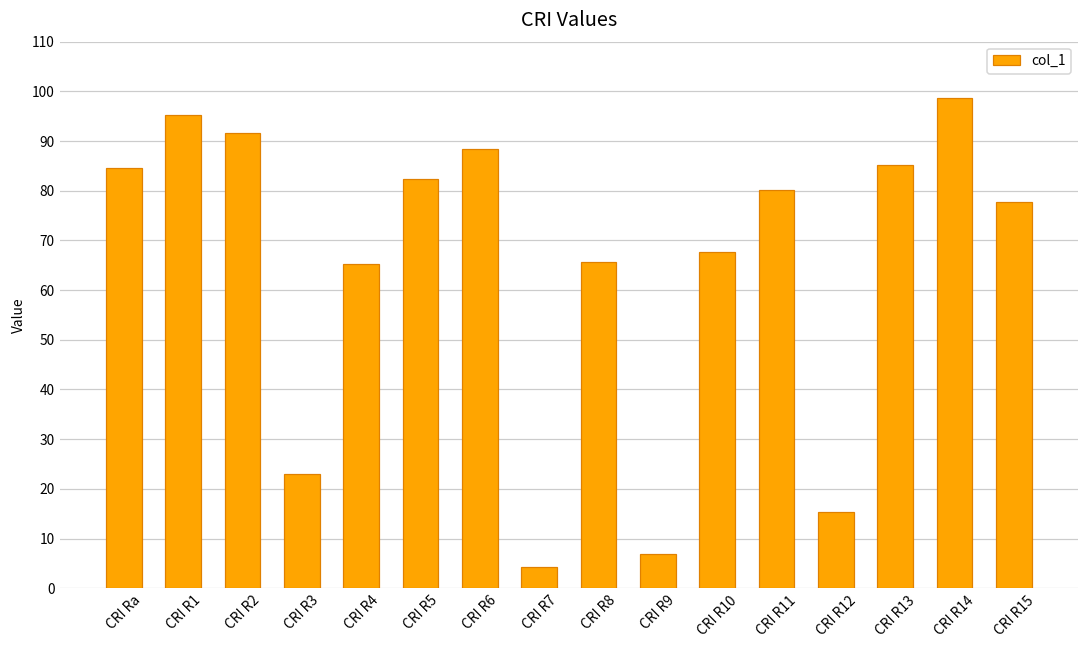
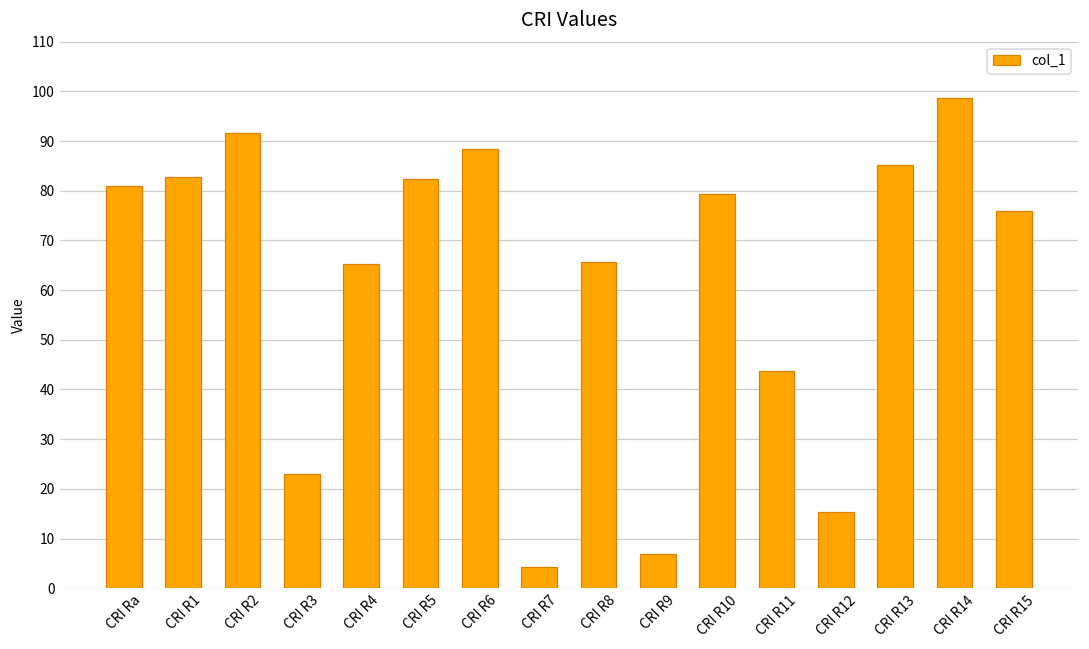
CRI Ra: 85 -> 81
CRI R1: 95 -> 83
CRI R10: 68 -> 79
CRI R11: 80 -> 44
CRI R15: 78 -> 76
